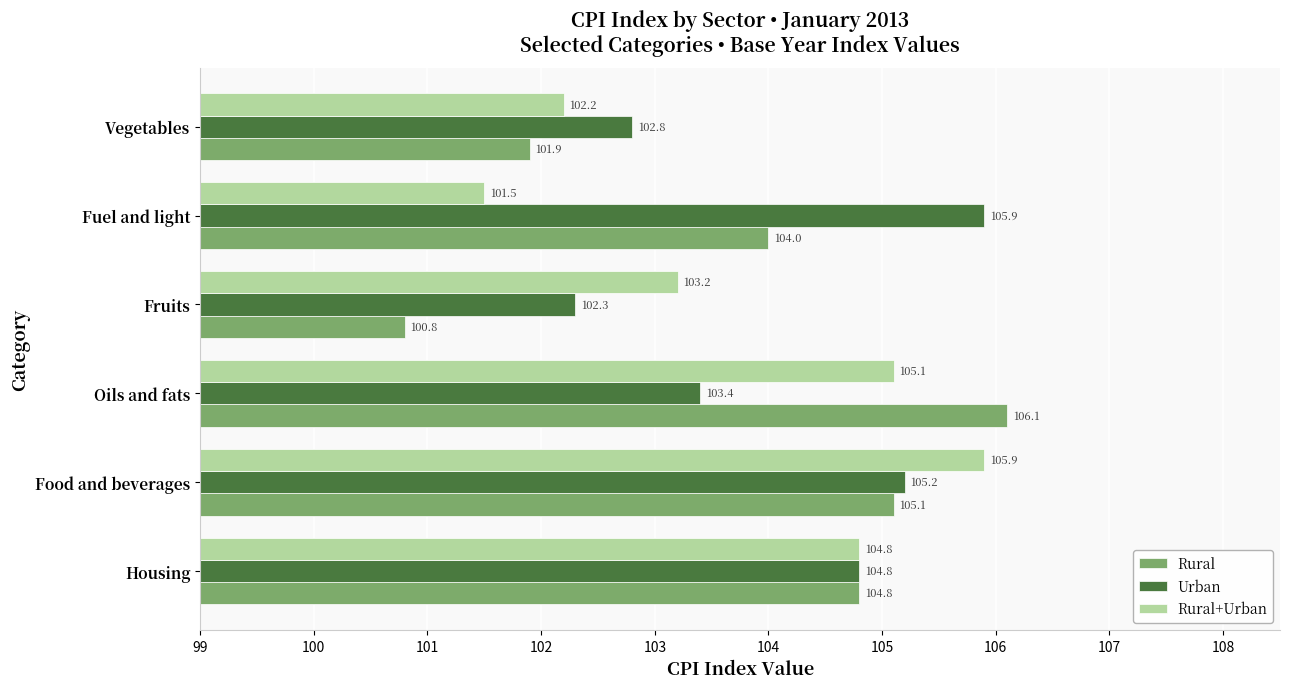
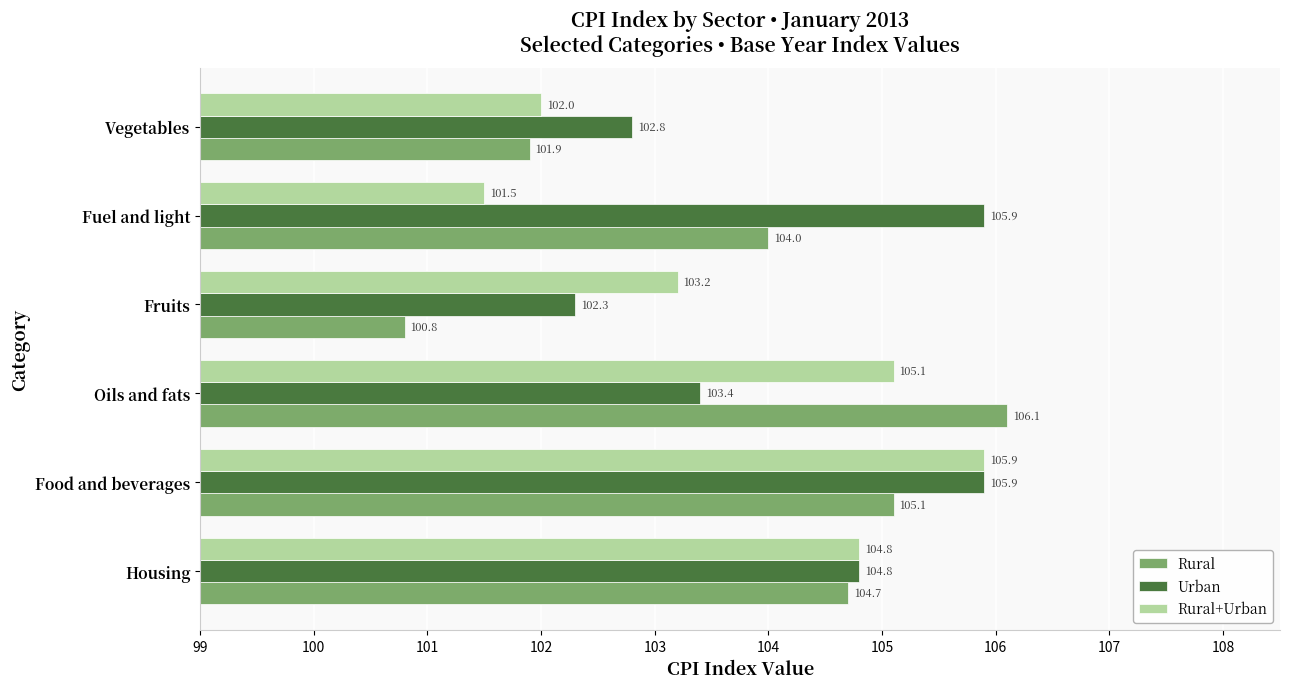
Rural+Urban, Vegetables: 102.2 -> 102.0
Urban, Food and beverages: 105.2 -> 105.9
Rural, Housing: 104.8 -> 104.7
